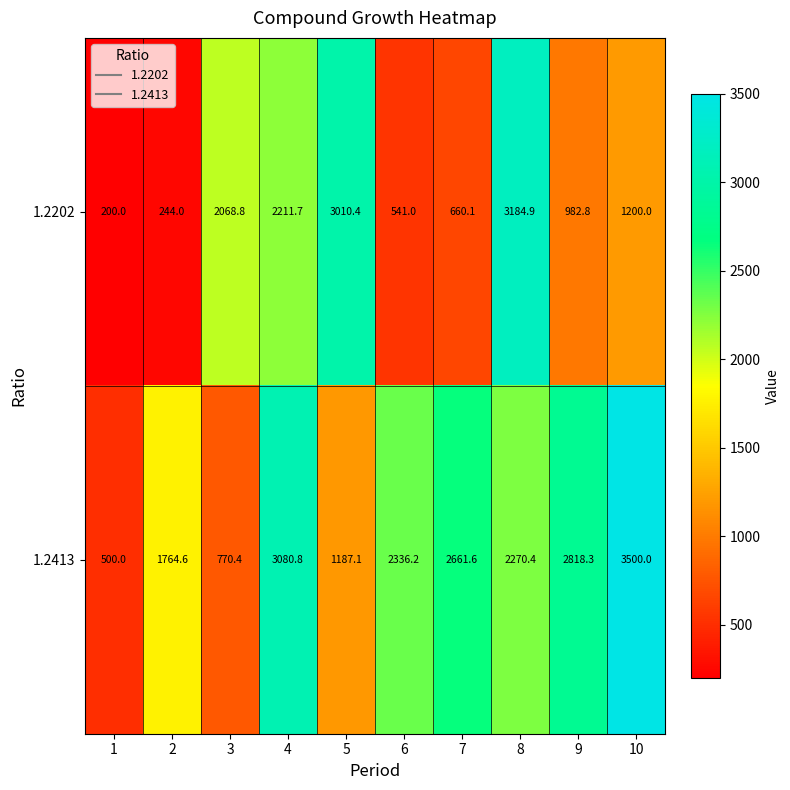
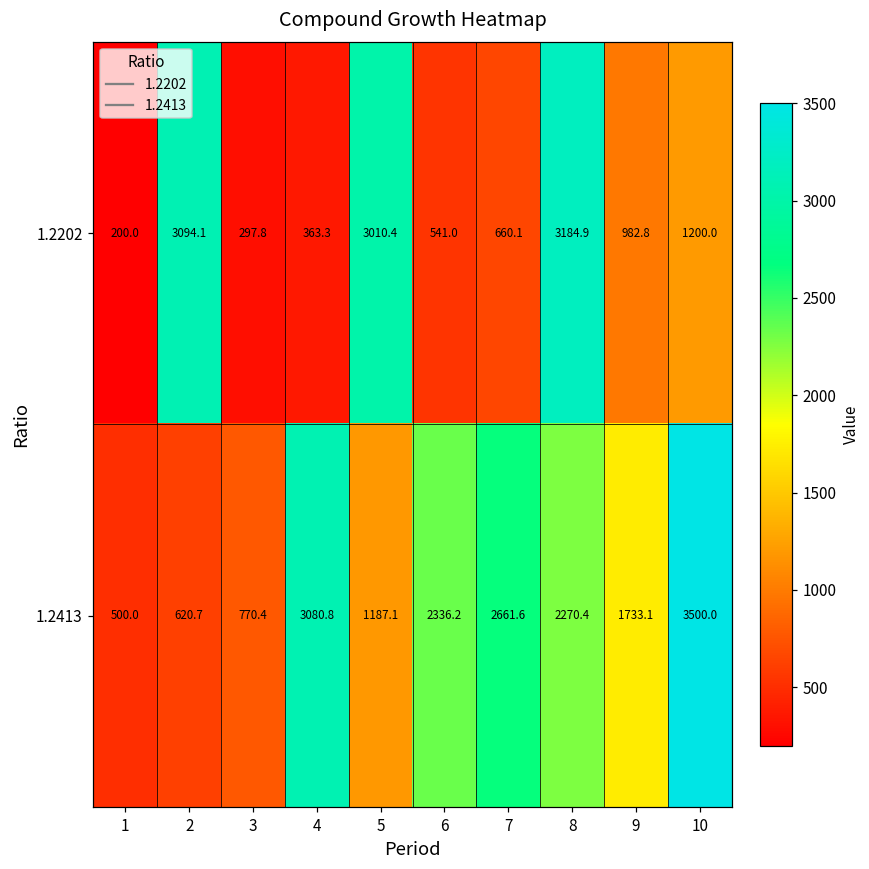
1.2202, 2: 244.0 -> 3094.1
1.2202, 3: 2068.8 -> 297.8
1.2202, 4: 2211.7 -> 363.3
1.2413, 2: 1764.6 -> 620.7
1.2413, 9: 2818.3 -> 1733.1
